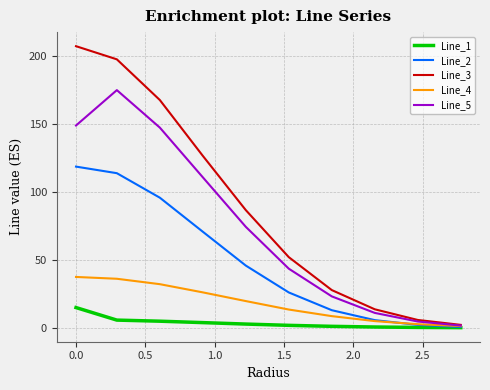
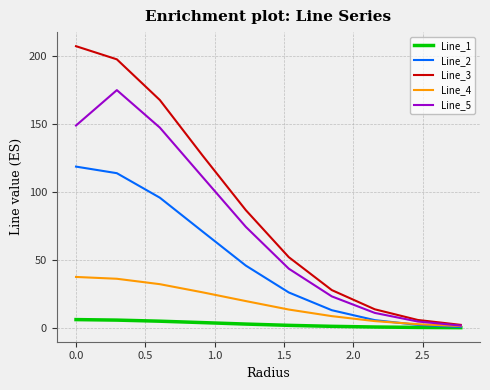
Line_1, 0.0: 15 -> 6
